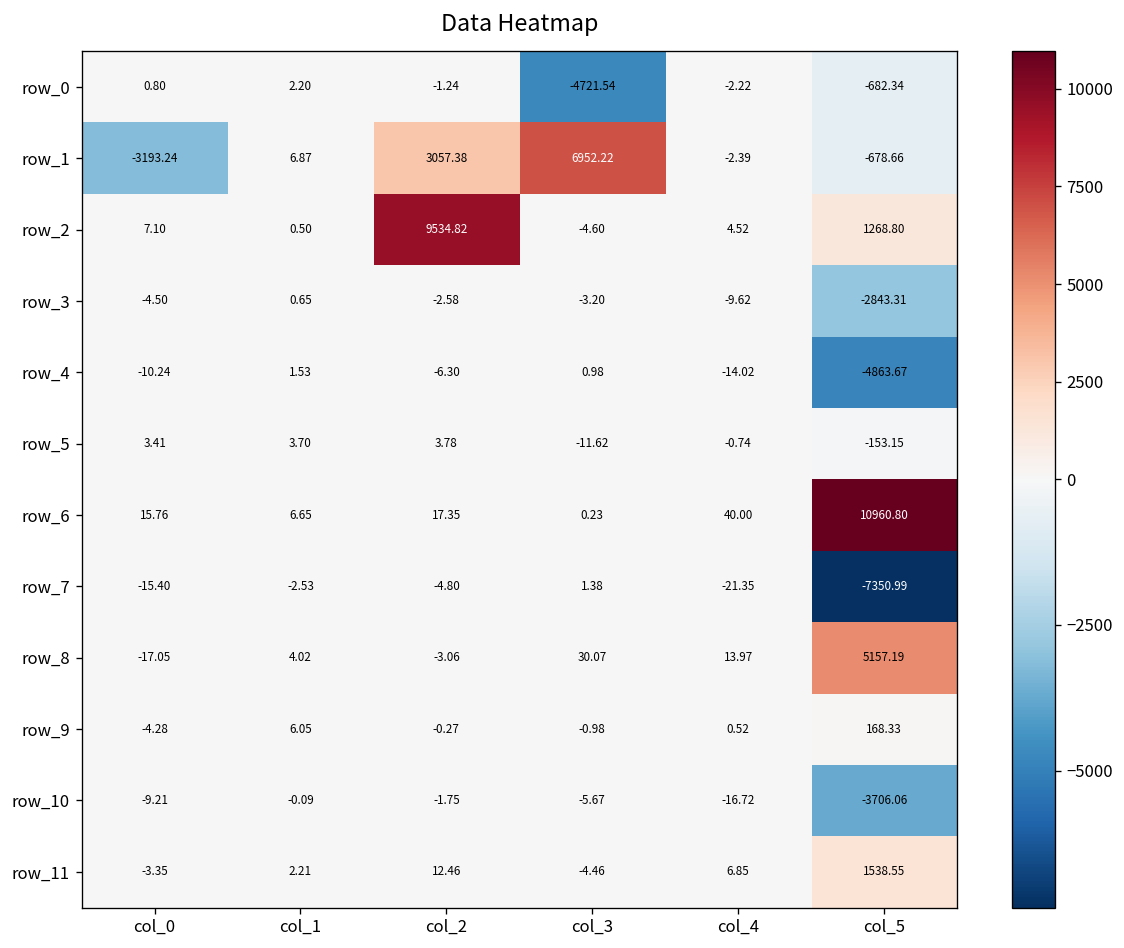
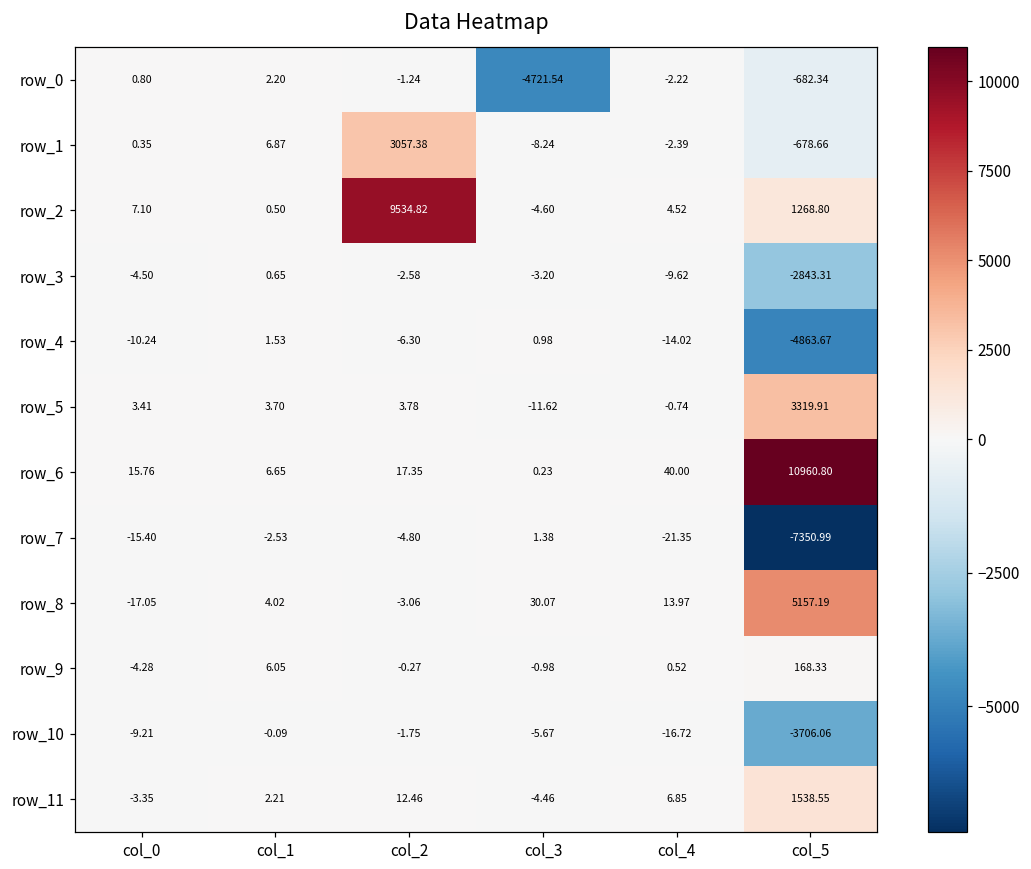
row_1, col_0: -3193.24 -> 0.35
row_1, col_3: 6952.22 -> -8.24
row_5, col_5: -153.15 -> 3319.91
